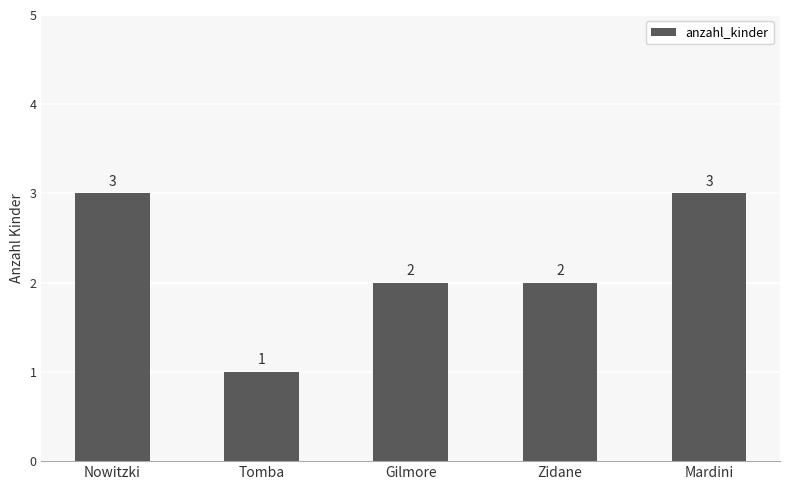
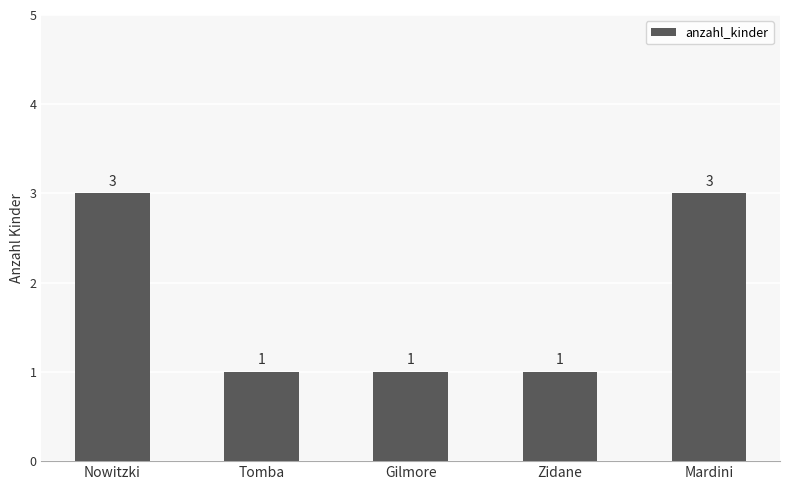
Gilmore: 2 -> 1
Zidane: 2 -> 1
